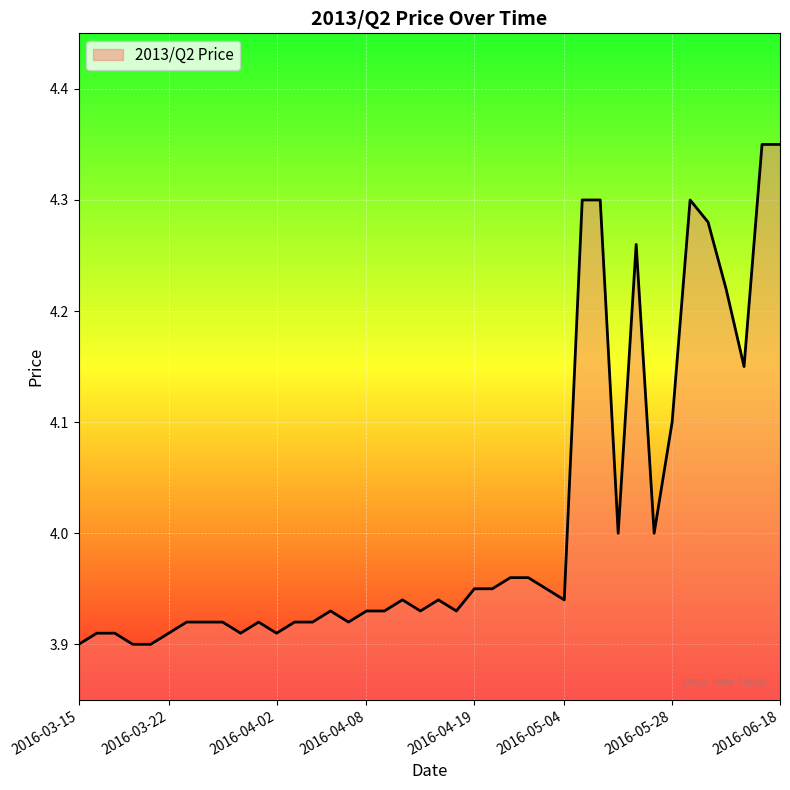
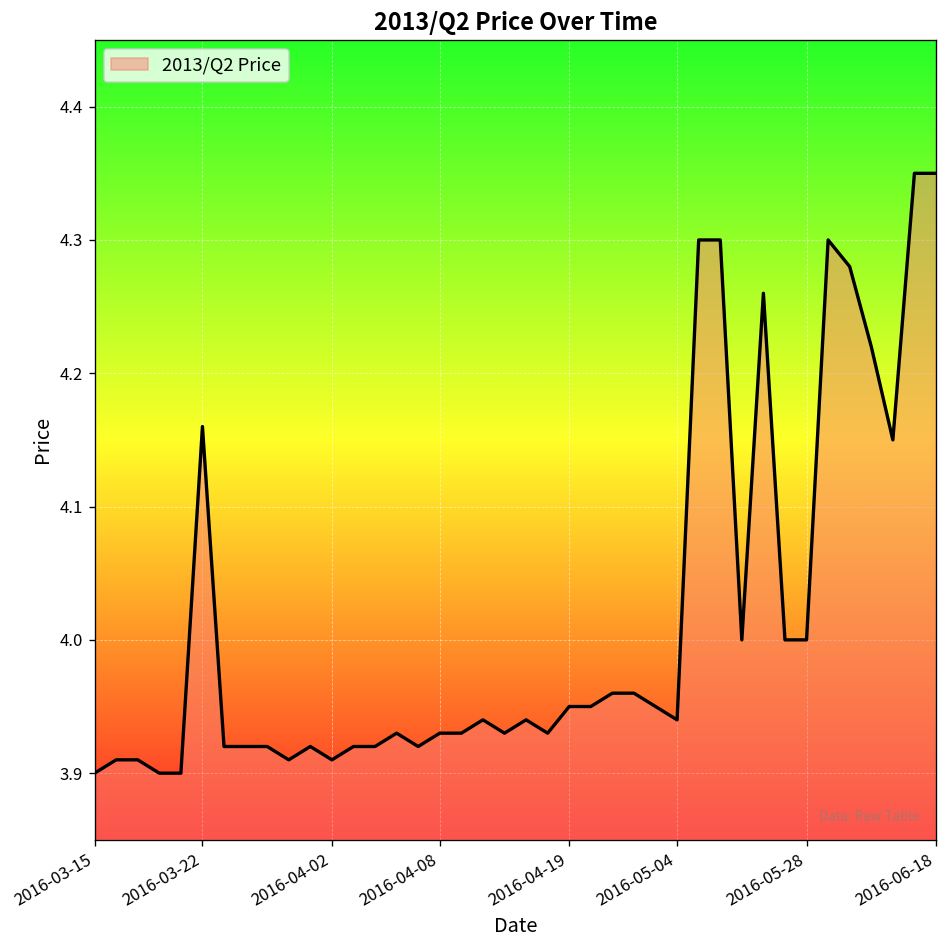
2016-03-22: 3.91 -> 4.16
2016-05-28: 4.1 -> 4.0
